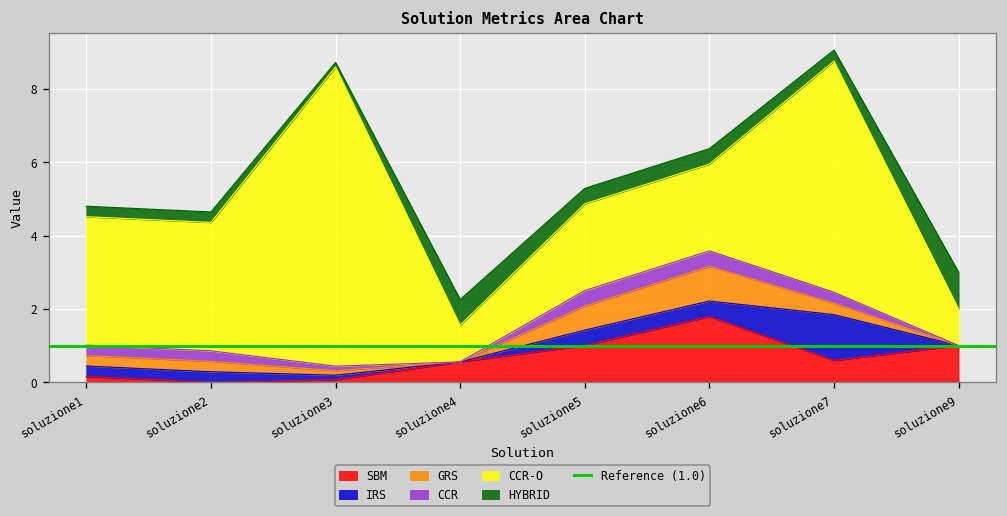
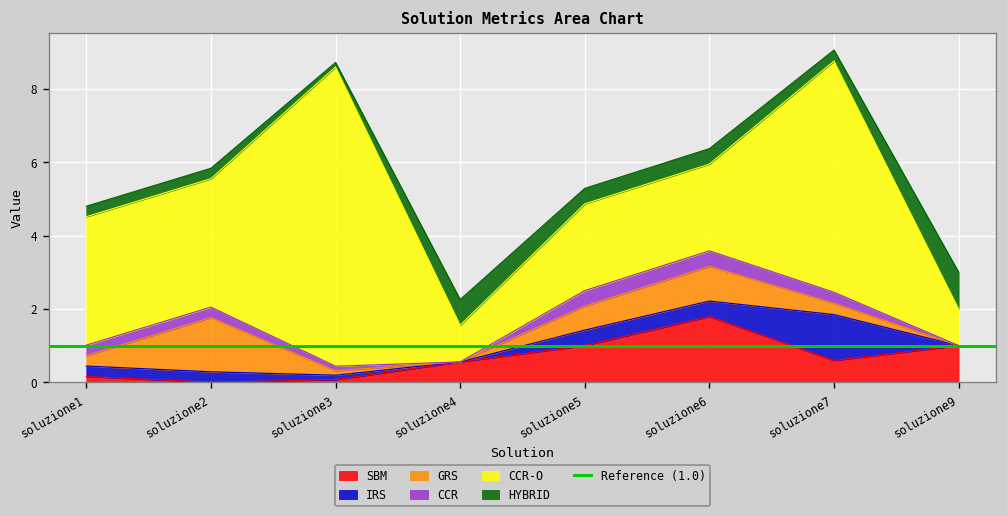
GRS, soluzione2: 0.3 -> 1.5
